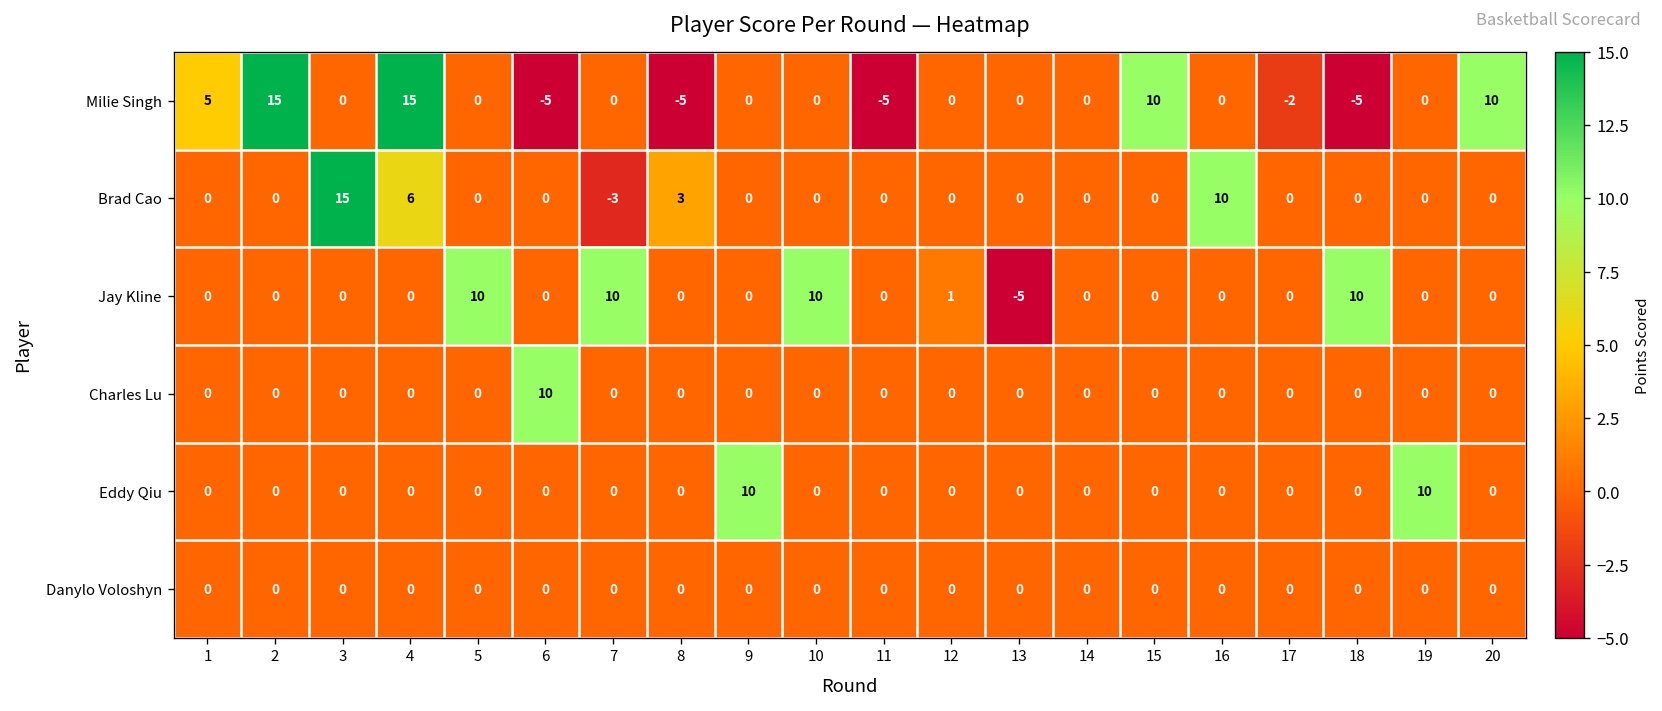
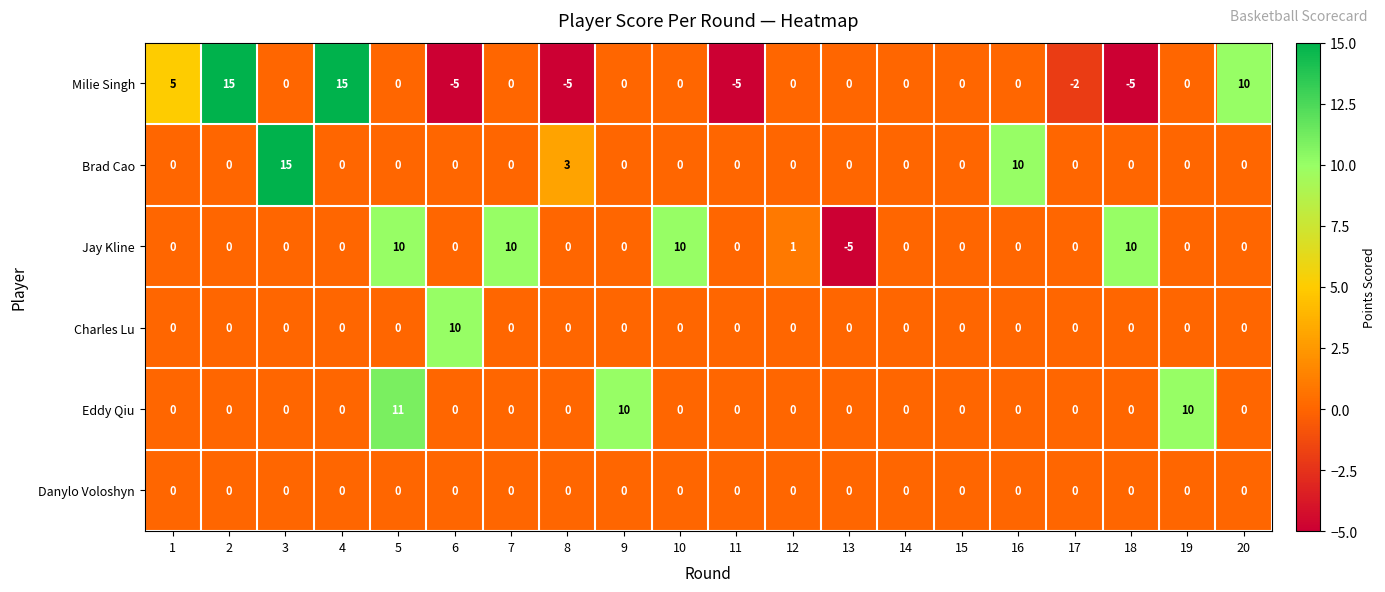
Milie Singh, 15: 10 -> 0
Brad Cao, 4: 6 -> 0
Brad Cao, 7: -3 -> 0
Eddy Qiu, 5: 0 -> 11
